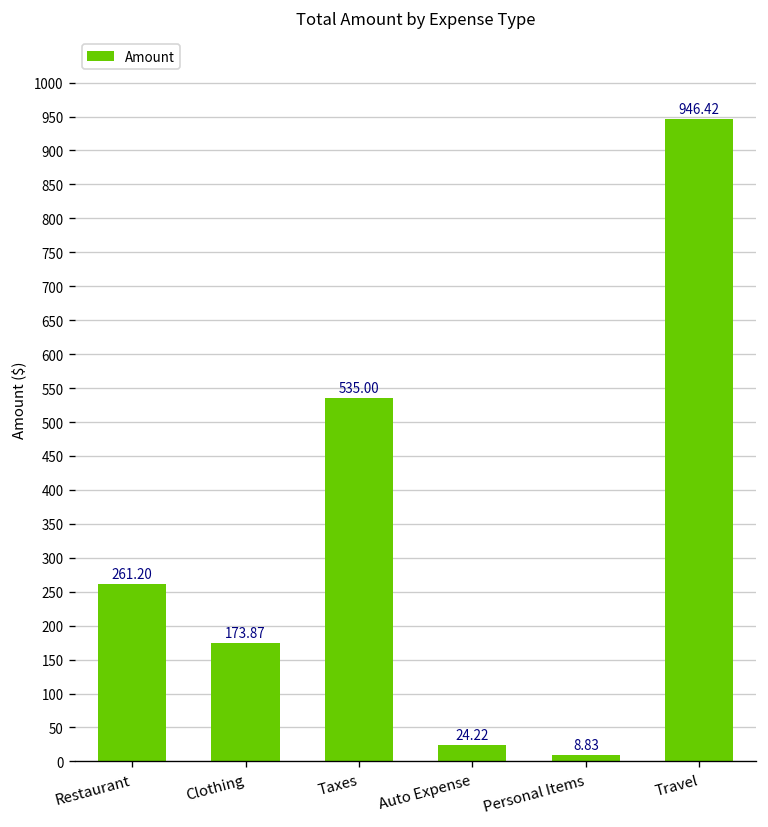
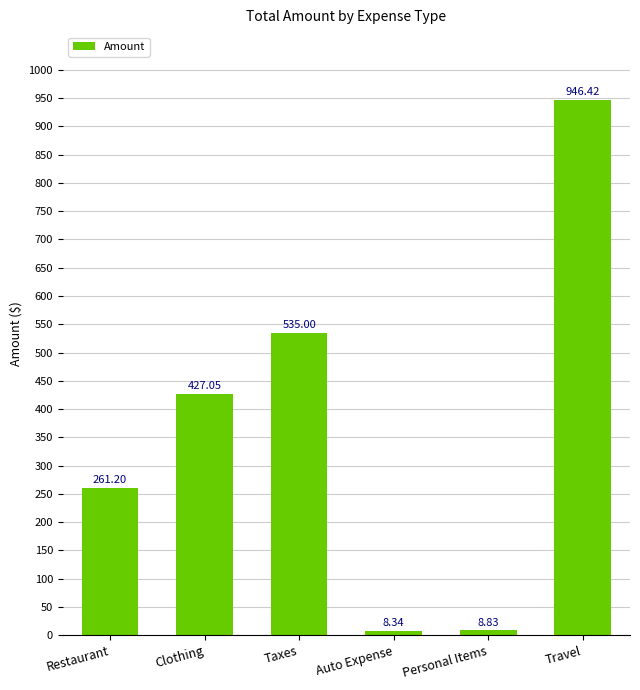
Clothing: 173.87 -> 427.05
Auto Expense: 24.22 -> 8.34
